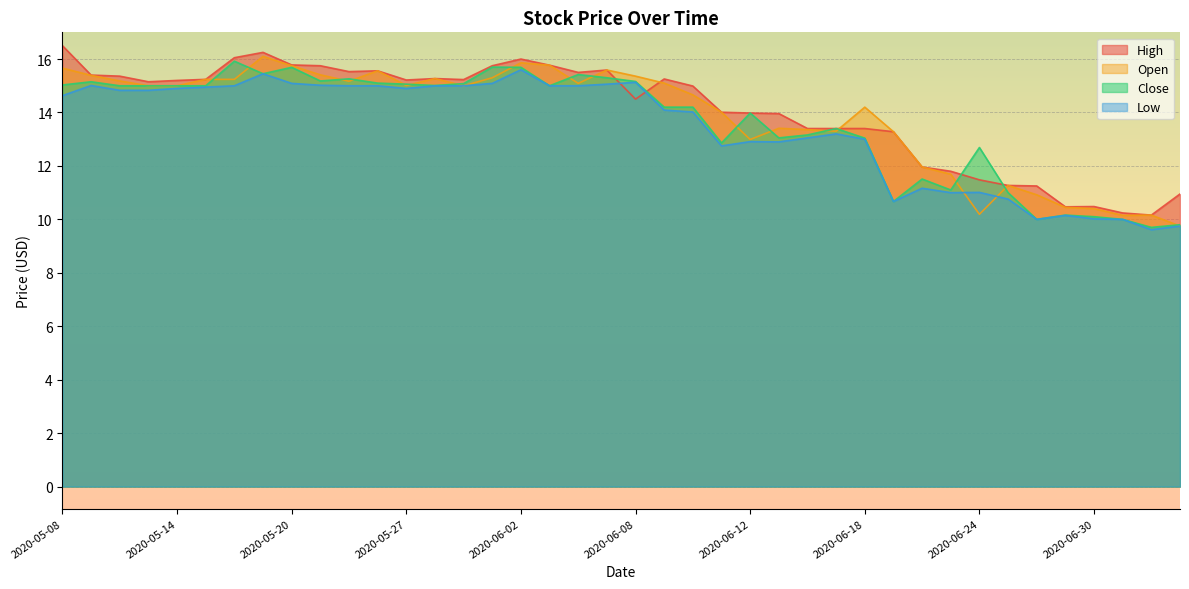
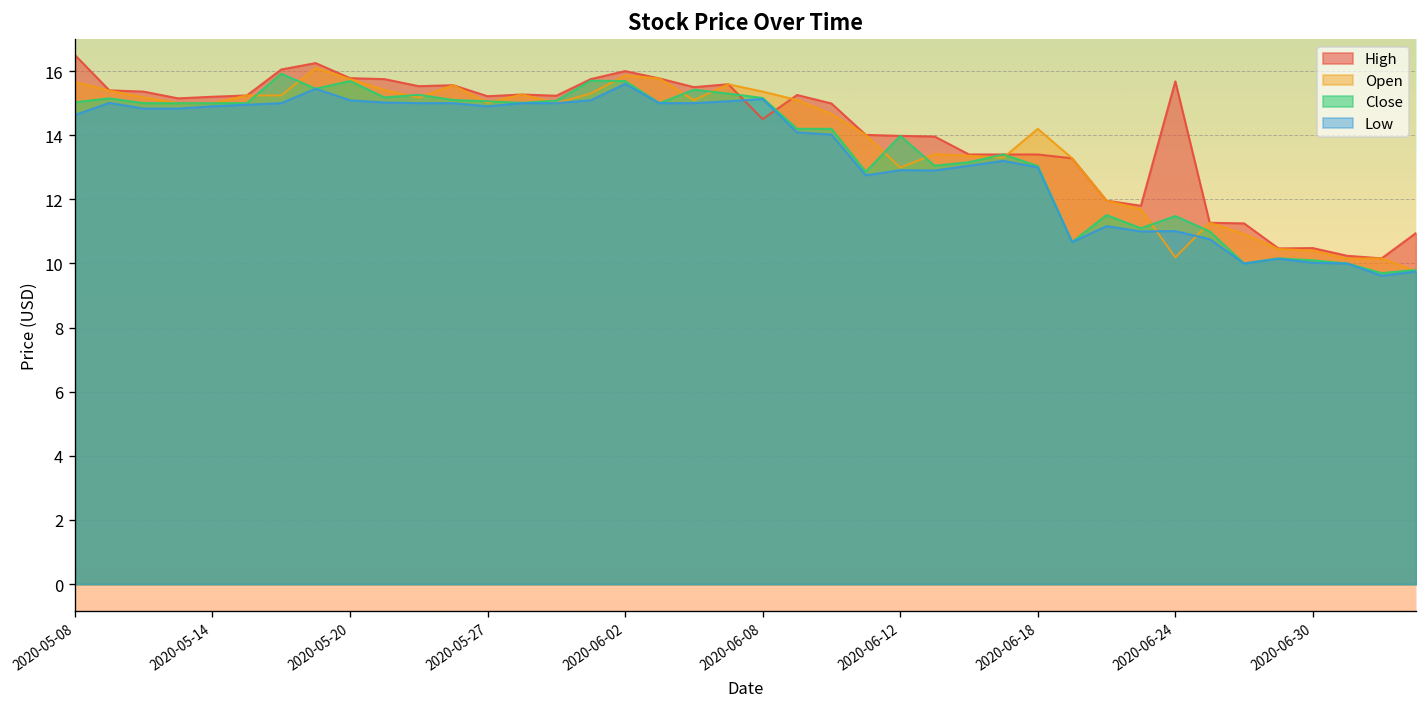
High, 2020-06-24: 11.5 -> 15.7
Close, 2020-06-24: 12.7 -> 11.5
